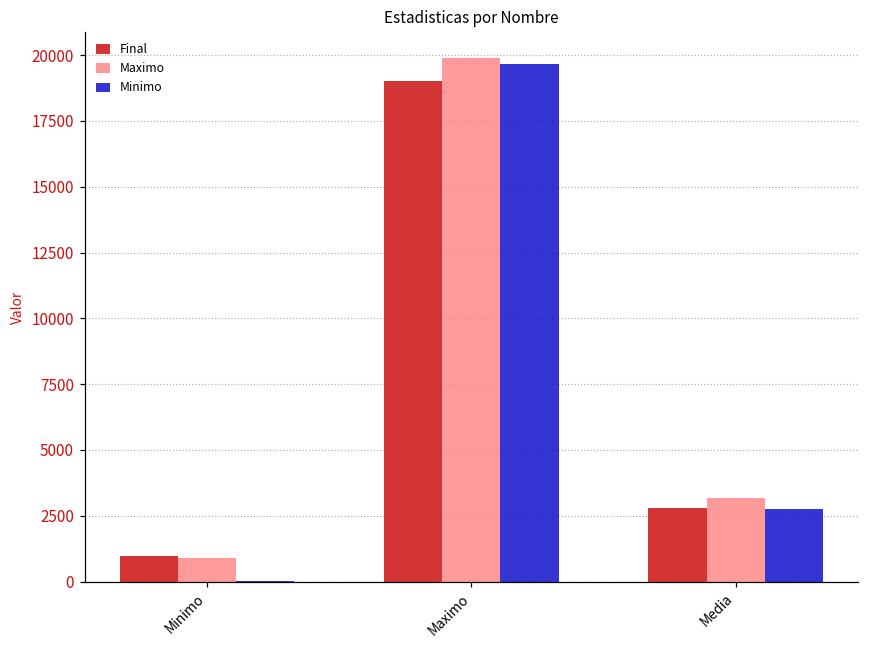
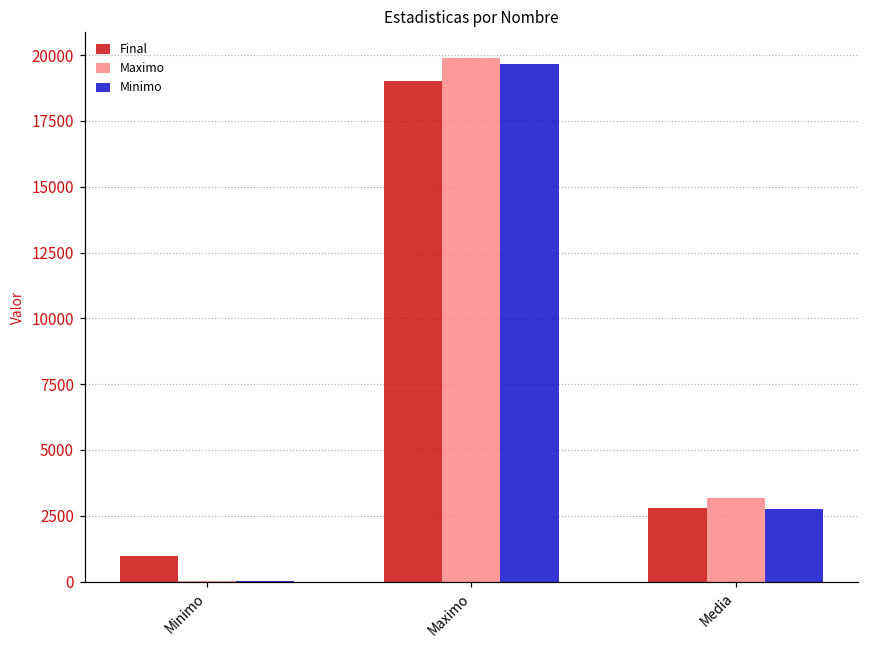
Maximo, Minimo: 900 -> 0
